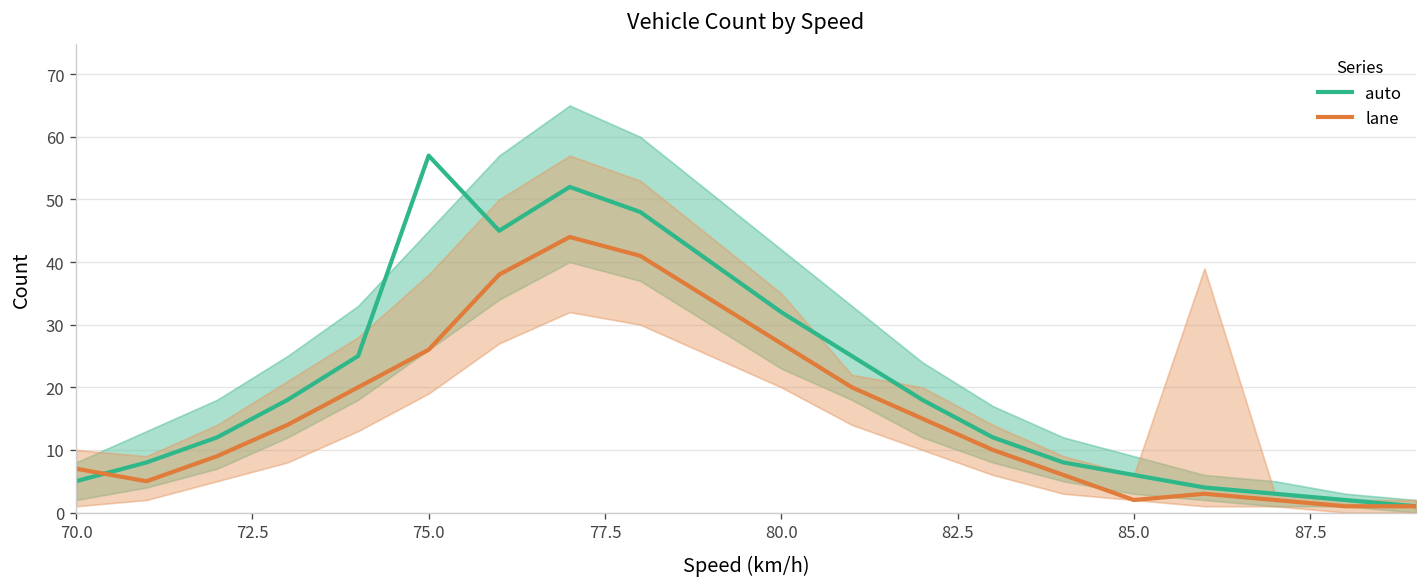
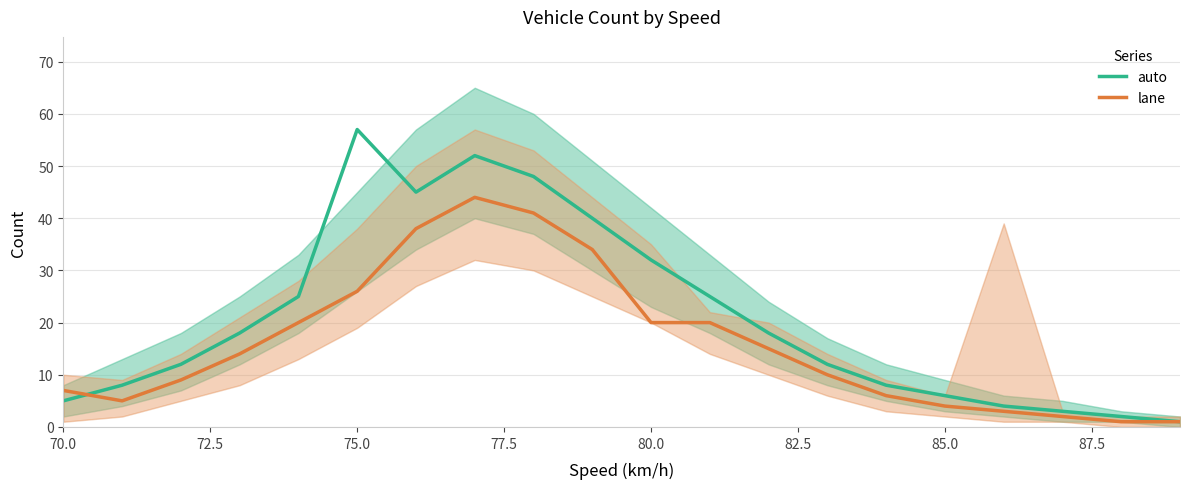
lane, 80.0: 27 -> 20
lane, 85.0: 2 -> 4
